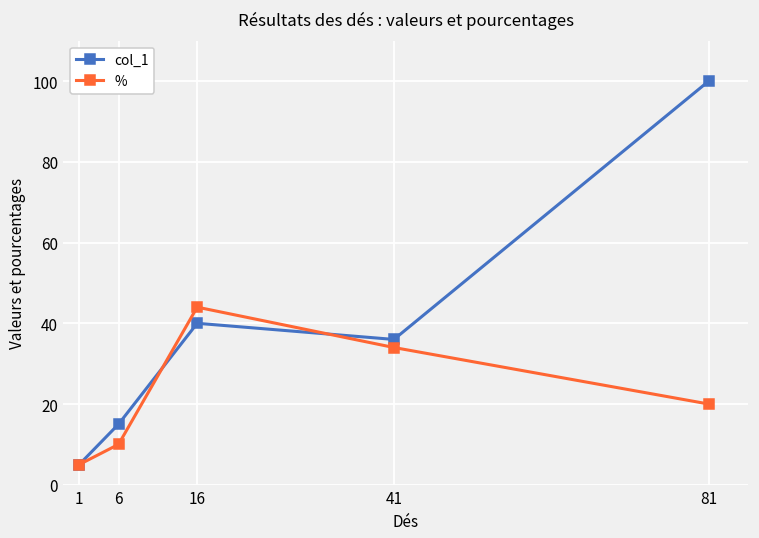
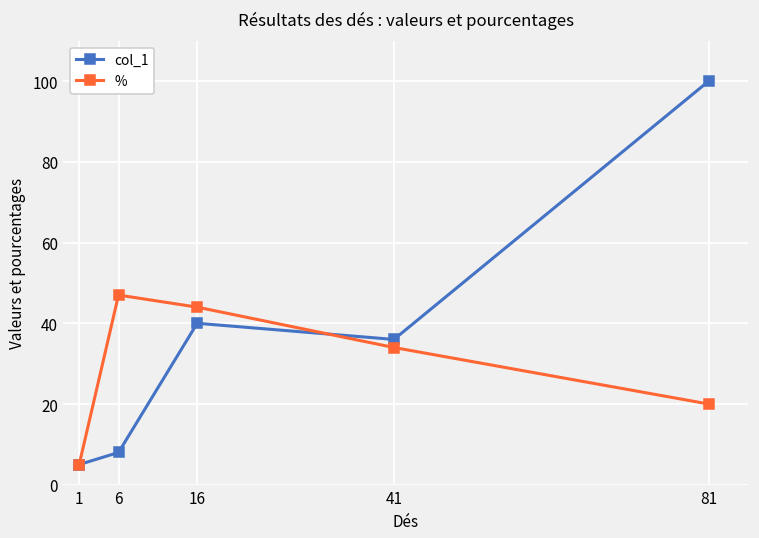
col_1, 6: 15 -> 8
%, 6: 10 -> 47
